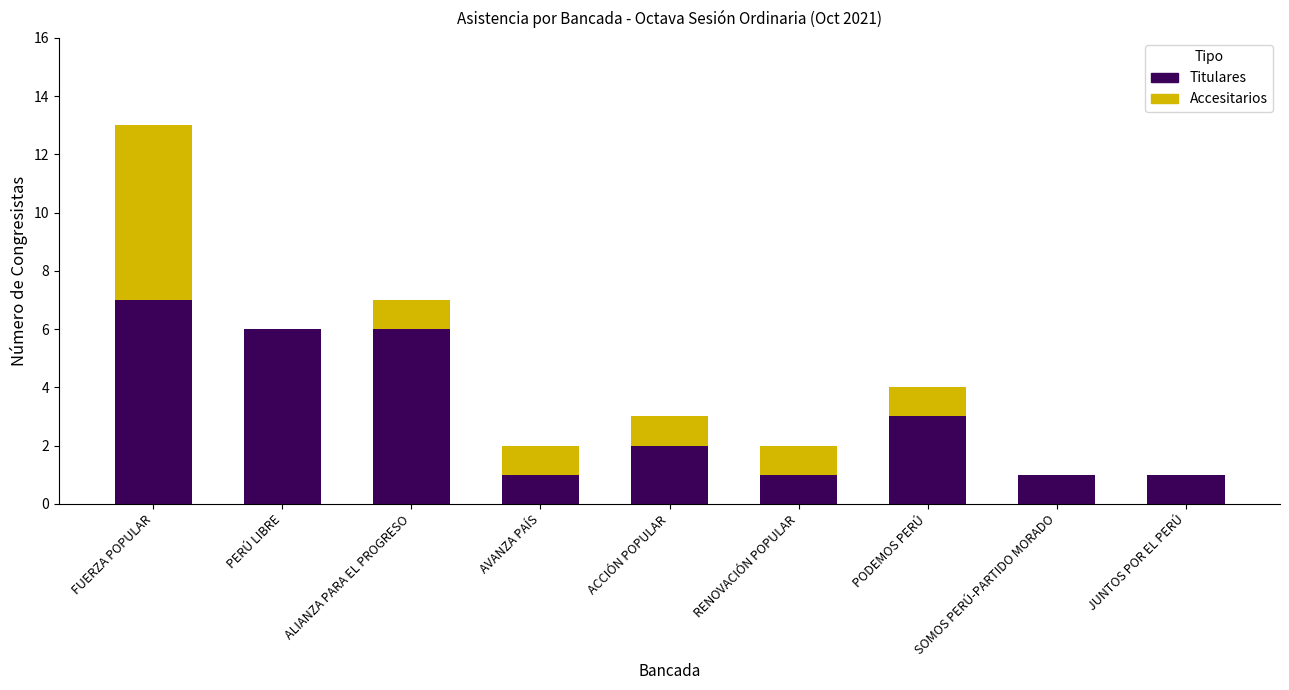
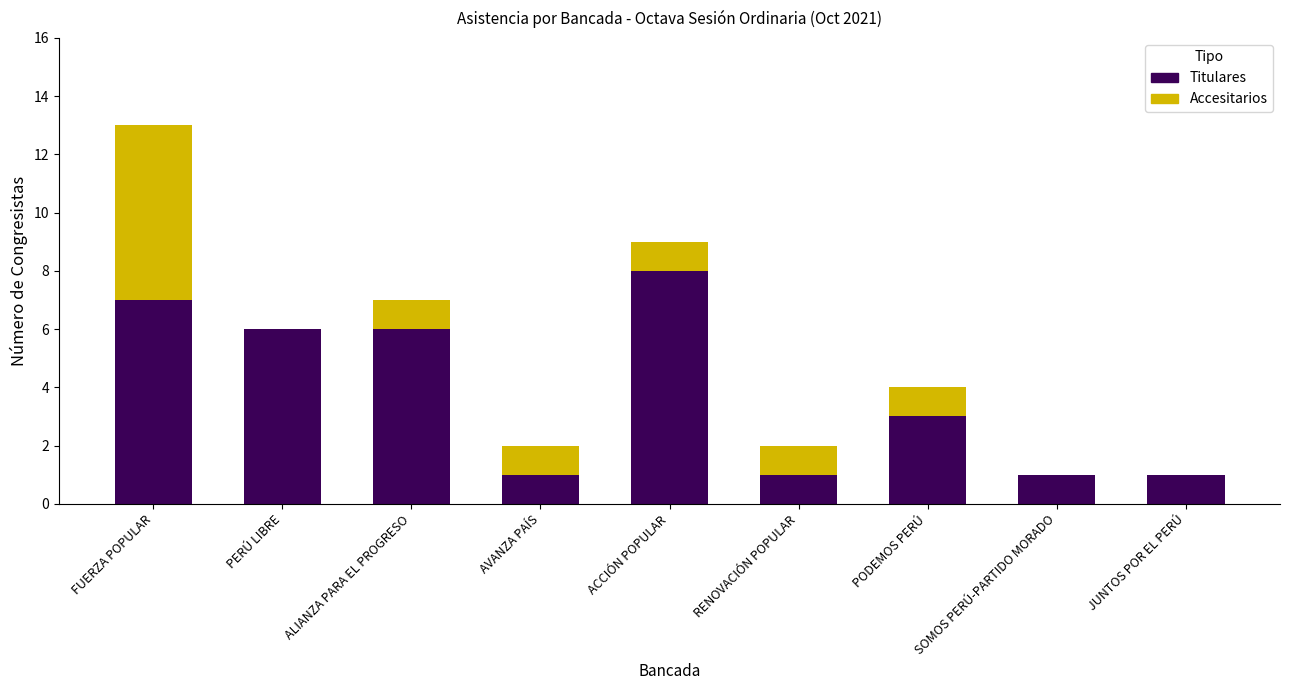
Titulares, ACCIÓN POPULAR: 2 -> 8
